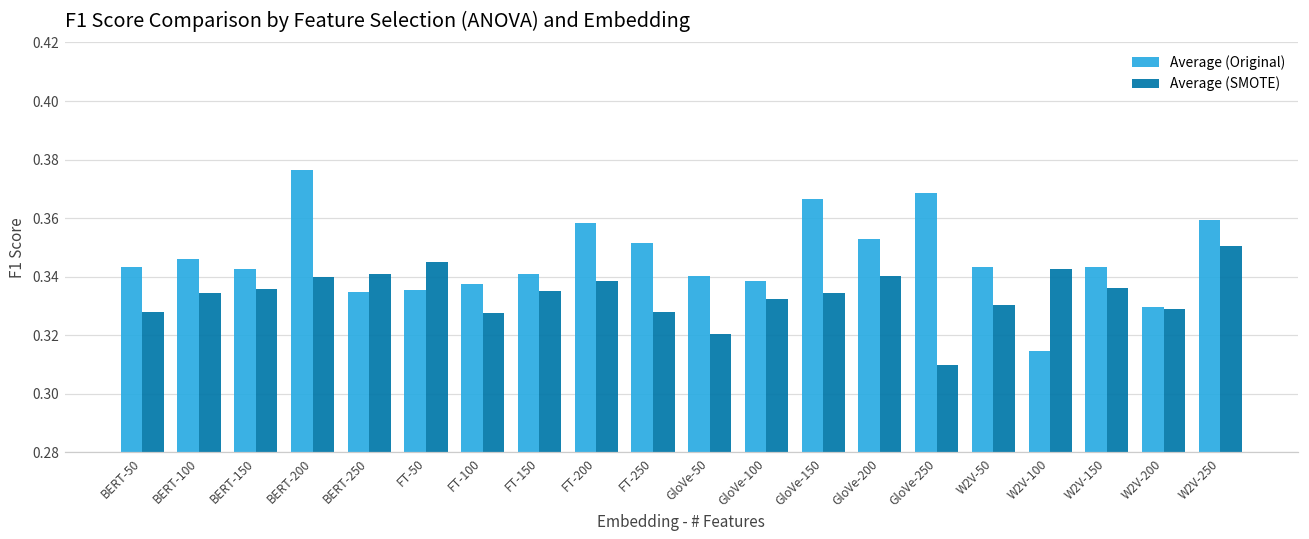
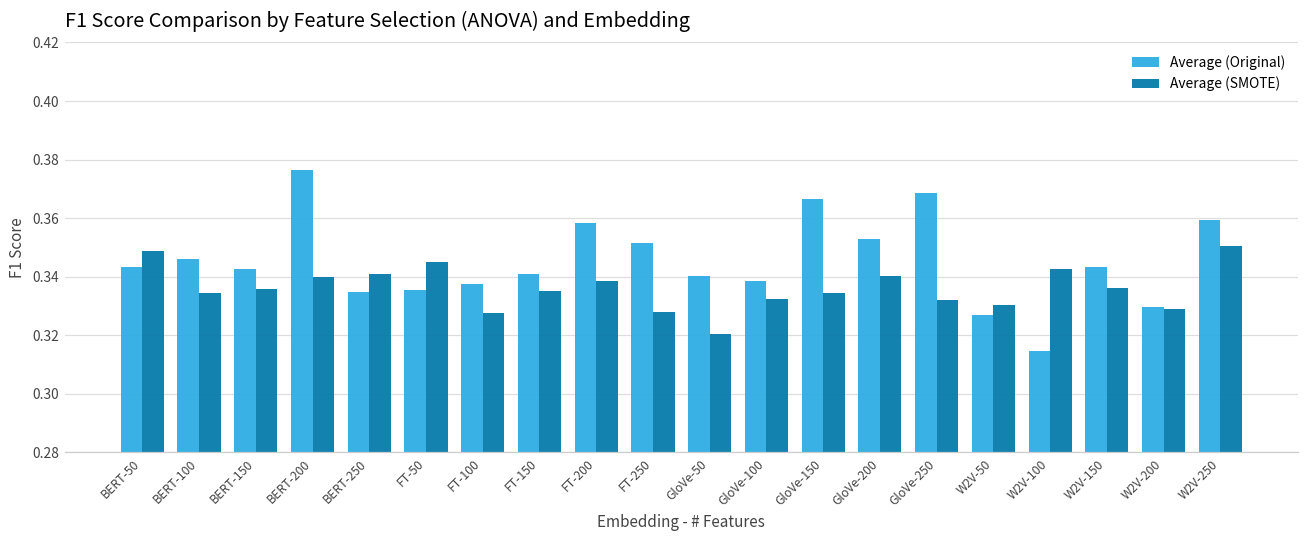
Average (SMOTE), BERT-50: 0.328 -> 0.349
Average (SMOTE), GloVe-250: 0.310 -> 0.332
Average (Original), W2V-50: 0.343 -> 0.327
